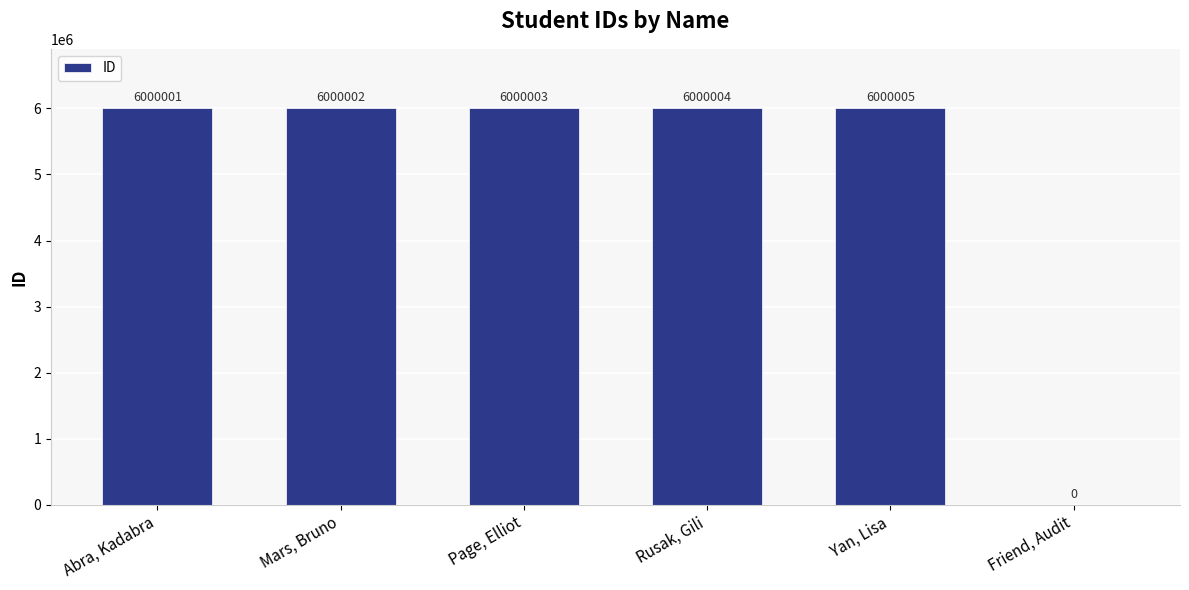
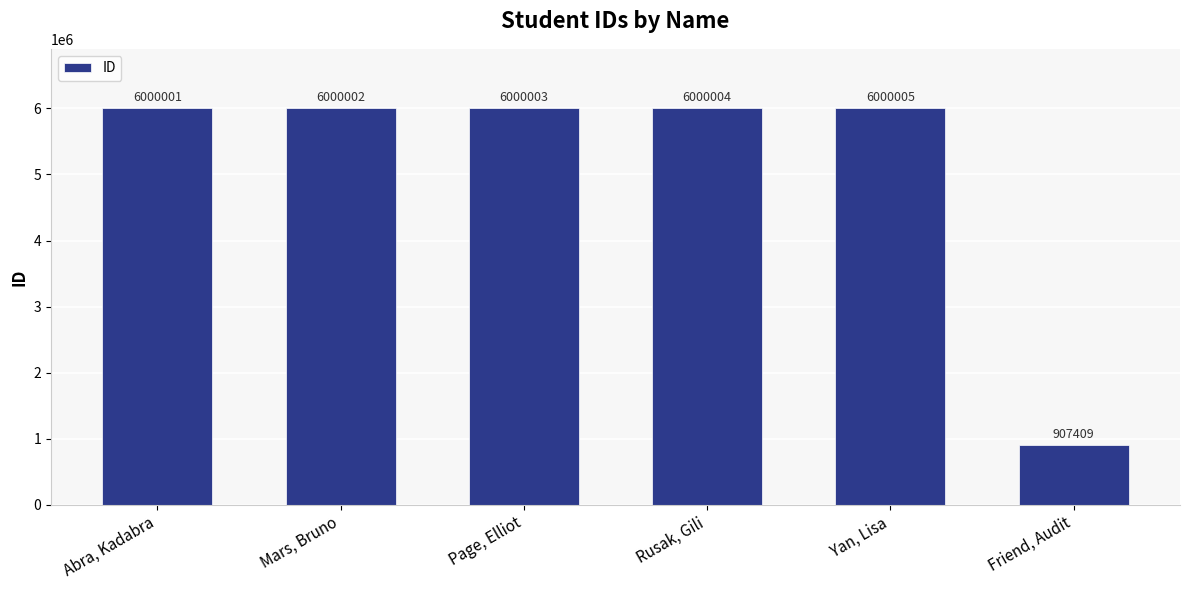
Friend, Audit: 0 -> 907409
